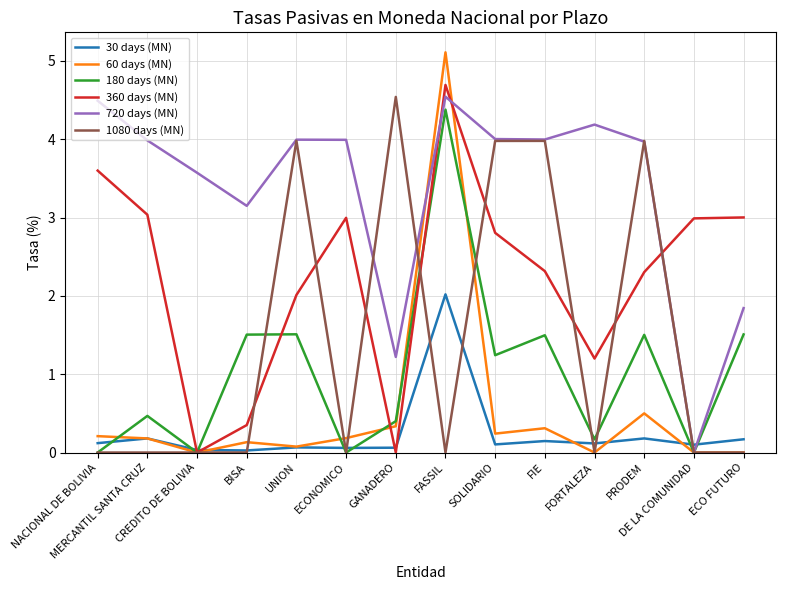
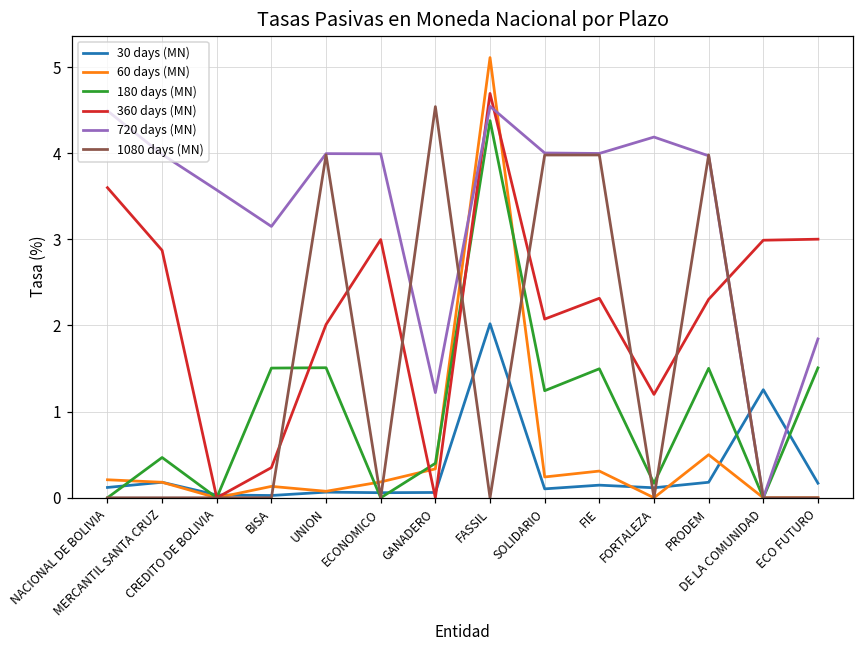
360 days (MN), MERCANTIL SANTA CRUZ: 3.0 -> 2.9
360 days (MN), SOLIDARIO: 2.8 -> 2.1
30 days (MN), DE LA COMUNIDAD: 0.1 -> 1.3
